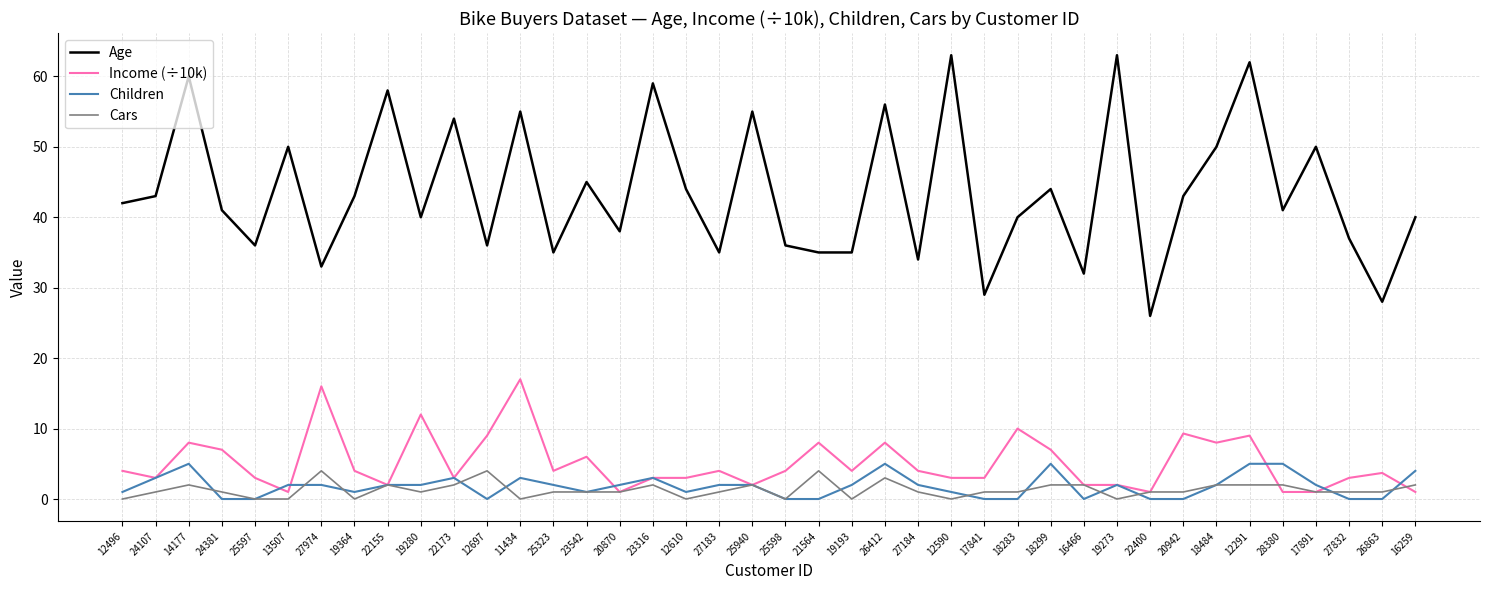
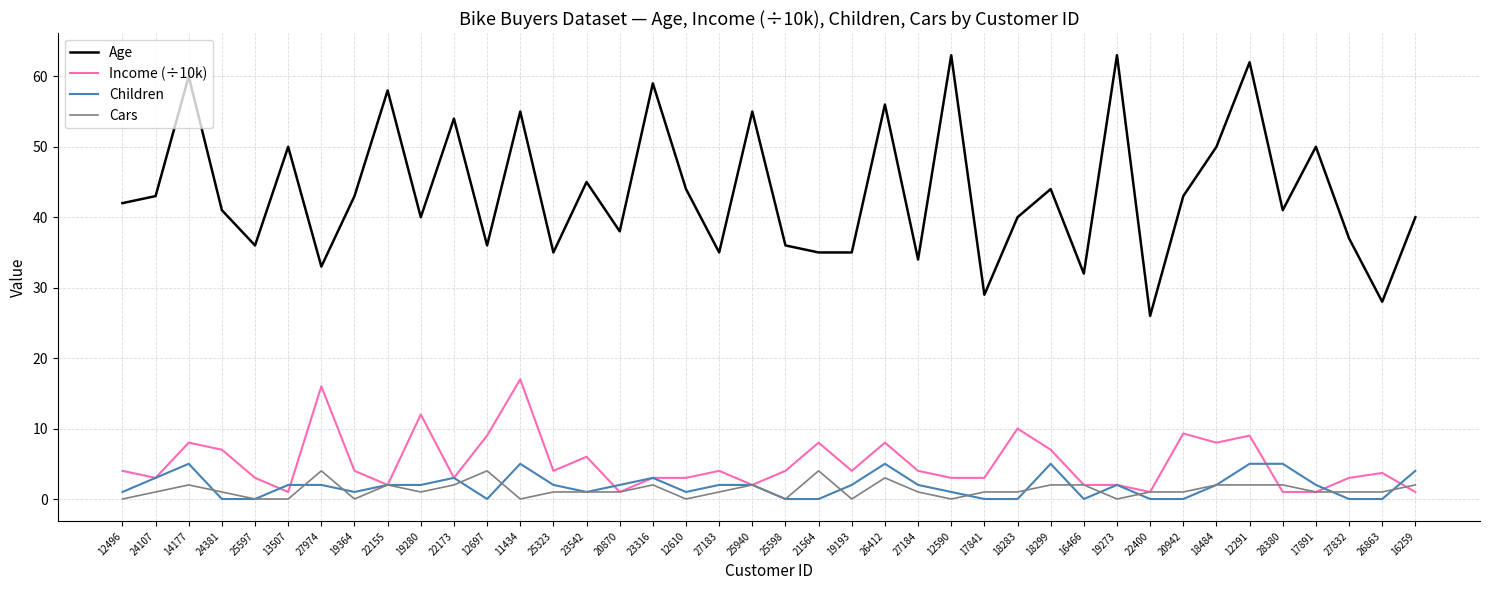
Children, 11434: 3 -> 5
